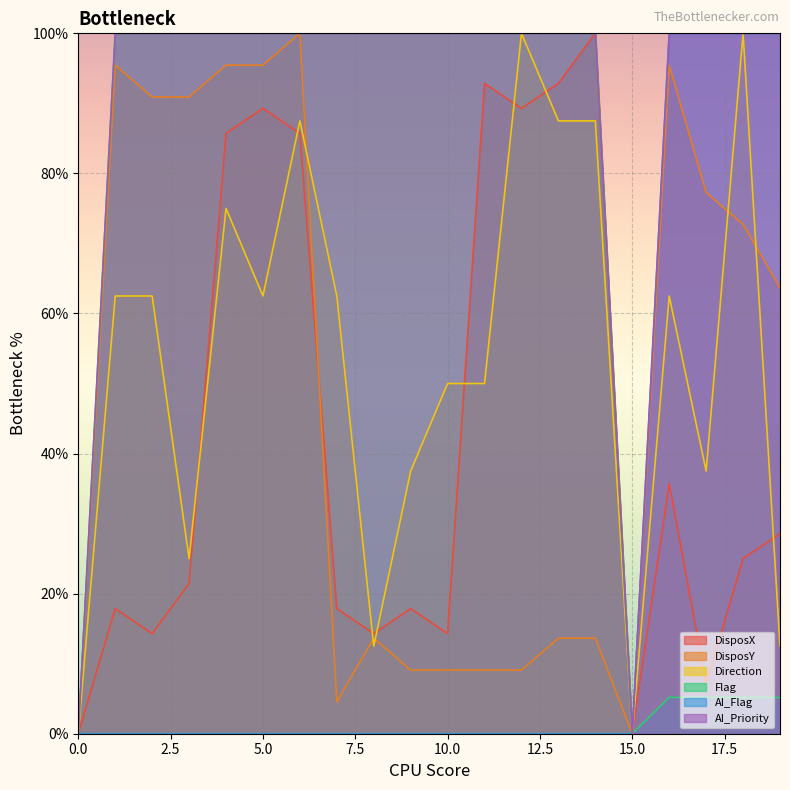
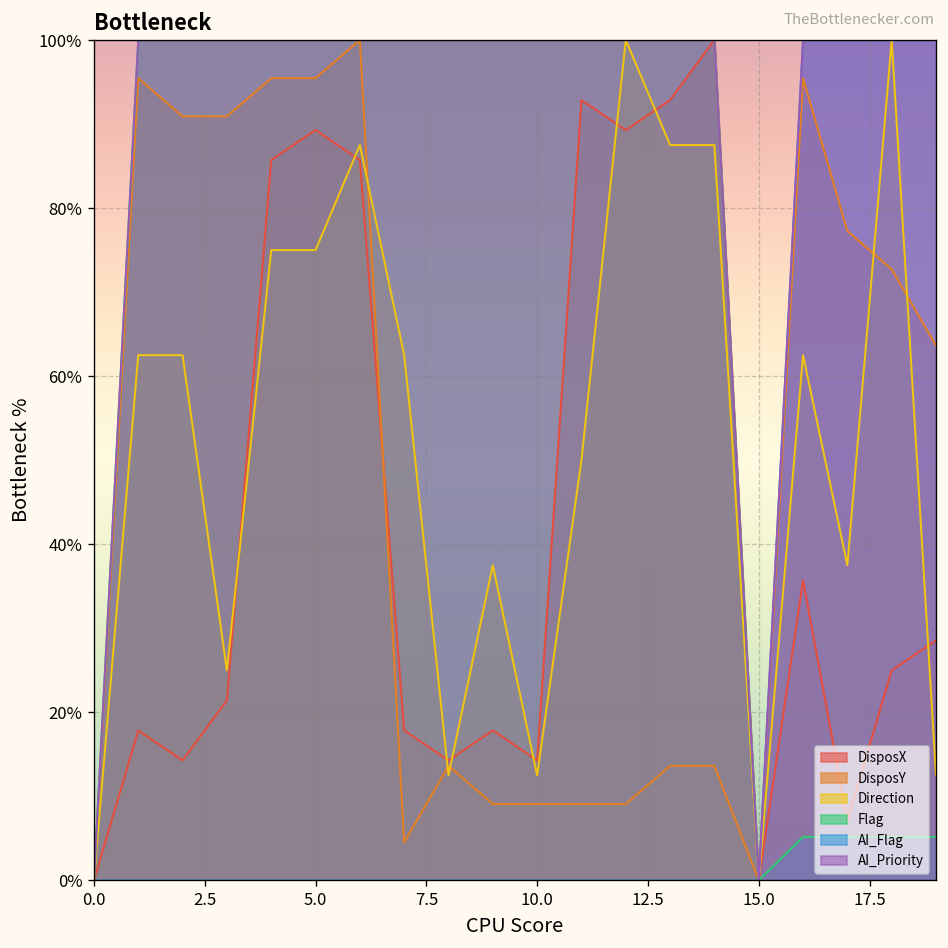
Direction, 5.0: 63% -> 75%
Direction, 10.0: 50% -> 13%
